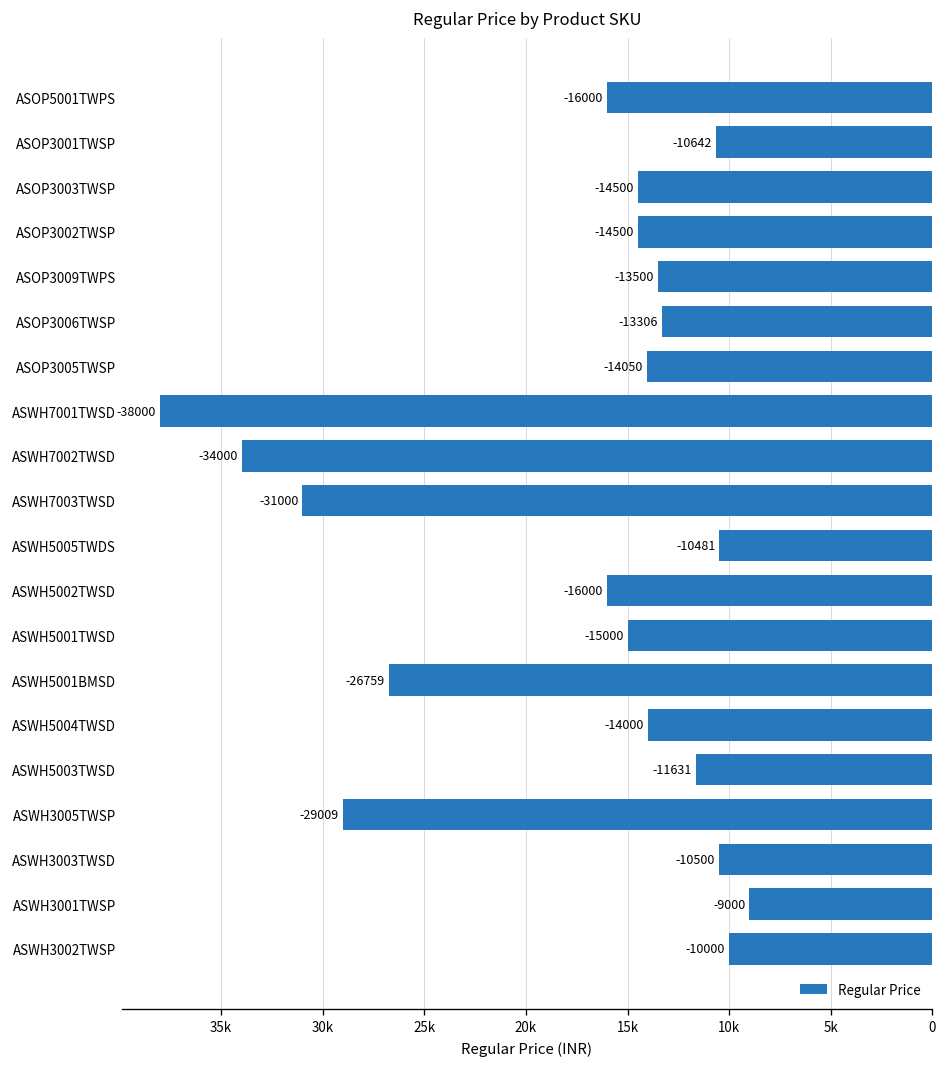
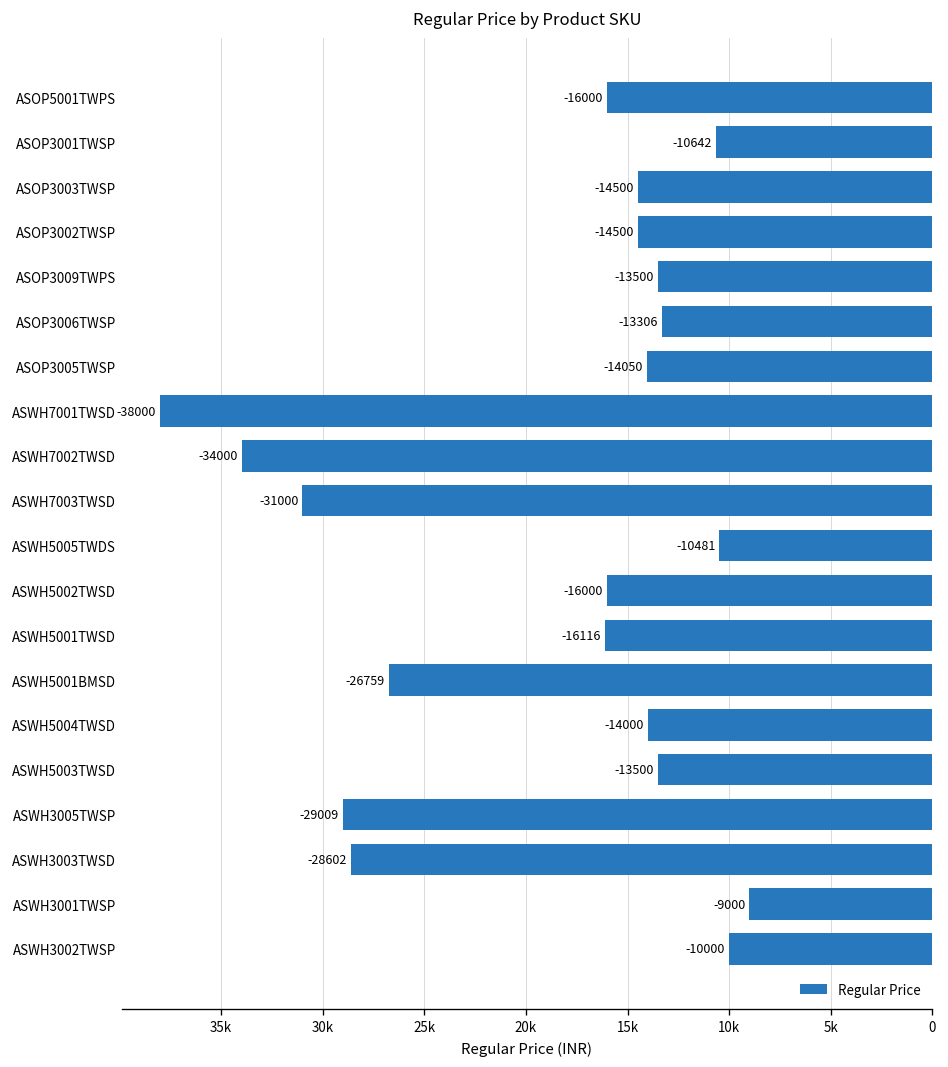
ASWH5001TWSD: -15000 -> -16116
ASWH5003TWSD: -11631 -> -13500
ASWH3003TWSD: -10500 -> -28602
